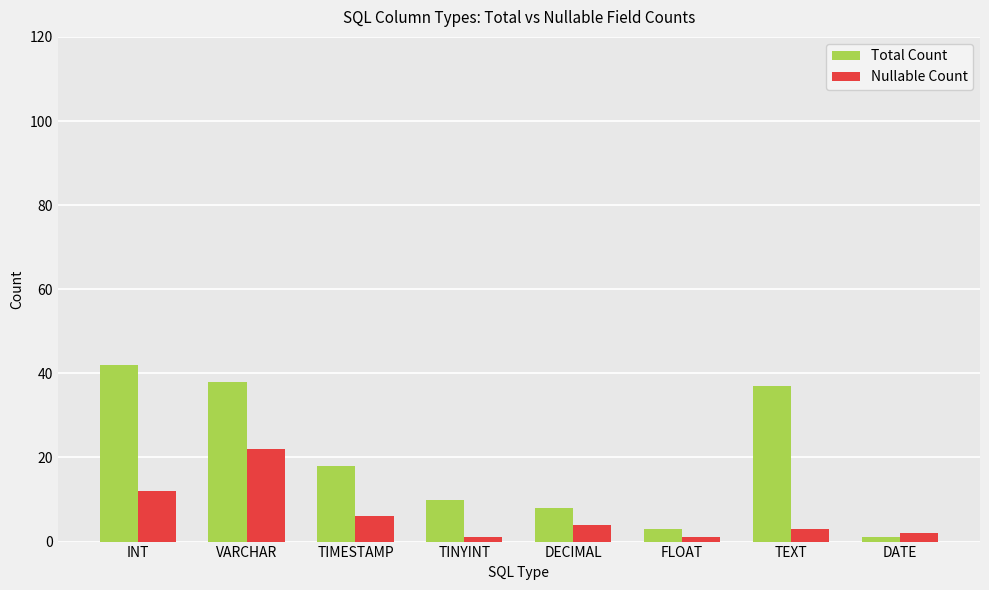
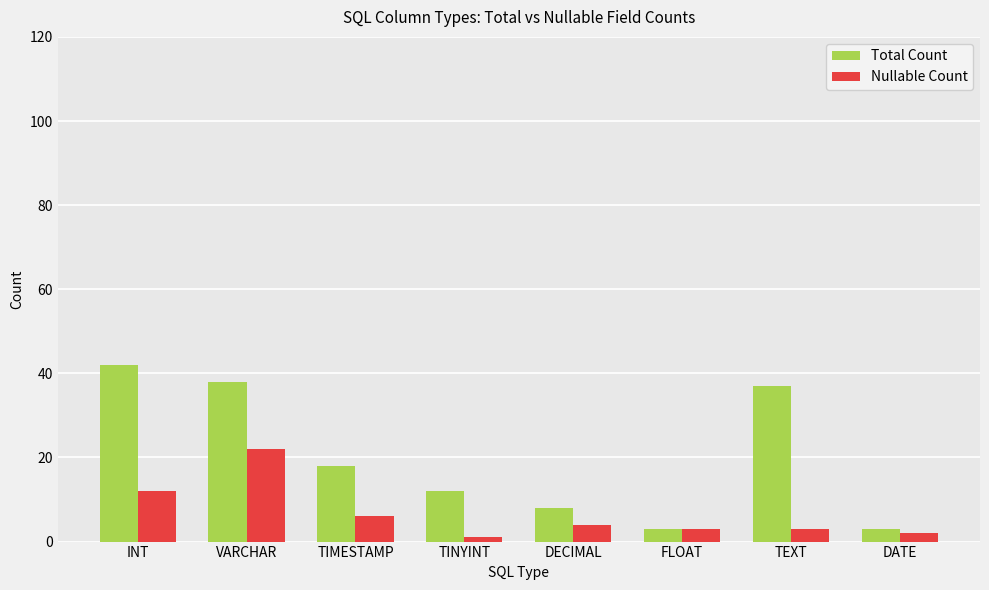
Total Count, TINYINT: 10 -> 12
Nullable Count, FLOAT: 1 -> 3
Total Count, DATE: 1 -> 3
